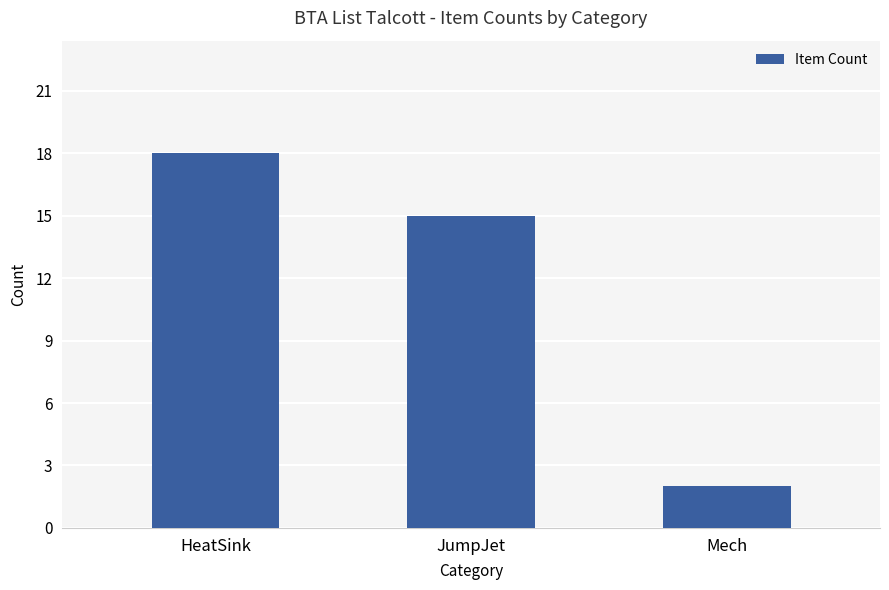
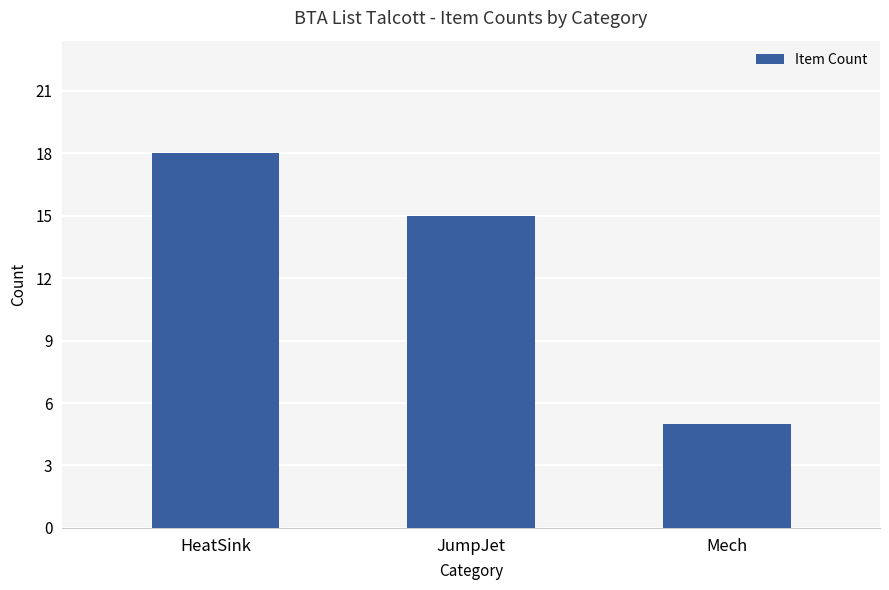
Mech: 2 -> 5
